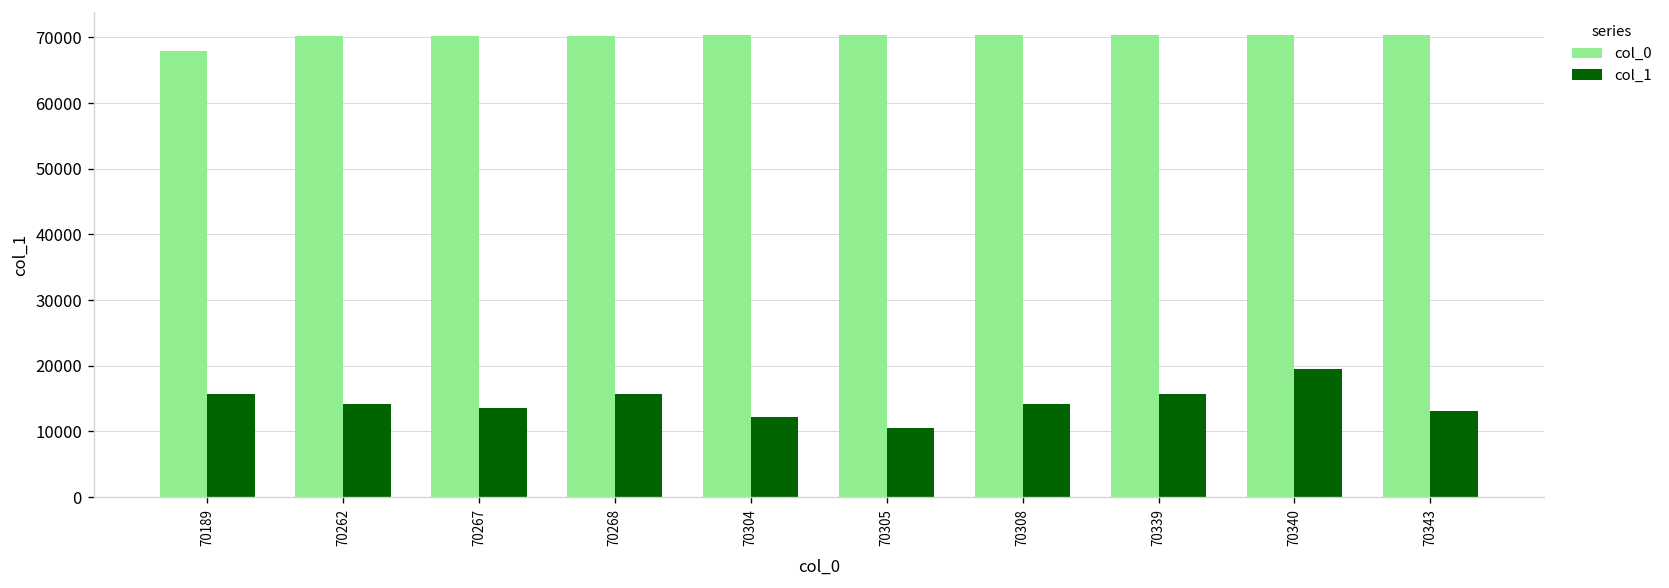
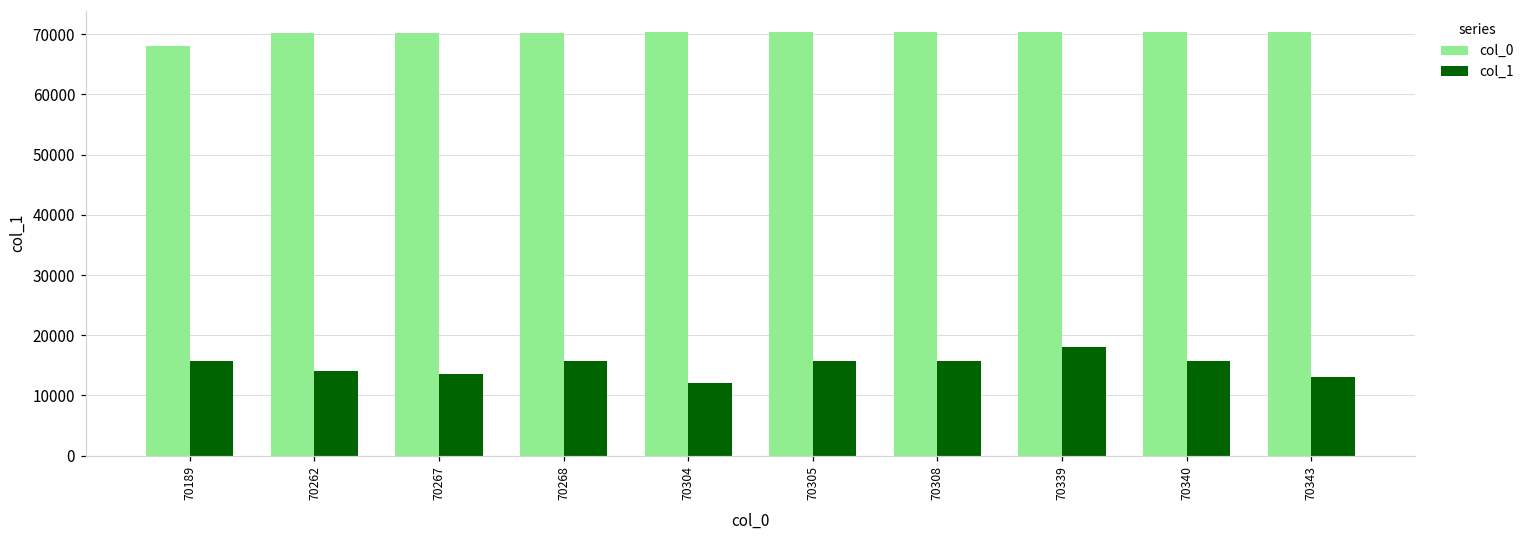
col_1, 70305: 10000 -> 16000
col_1, 70308: 14000 -> 16000
col_1, 70339: 16000 -> 18000
col_1, 70340: 19000 -> 16000
